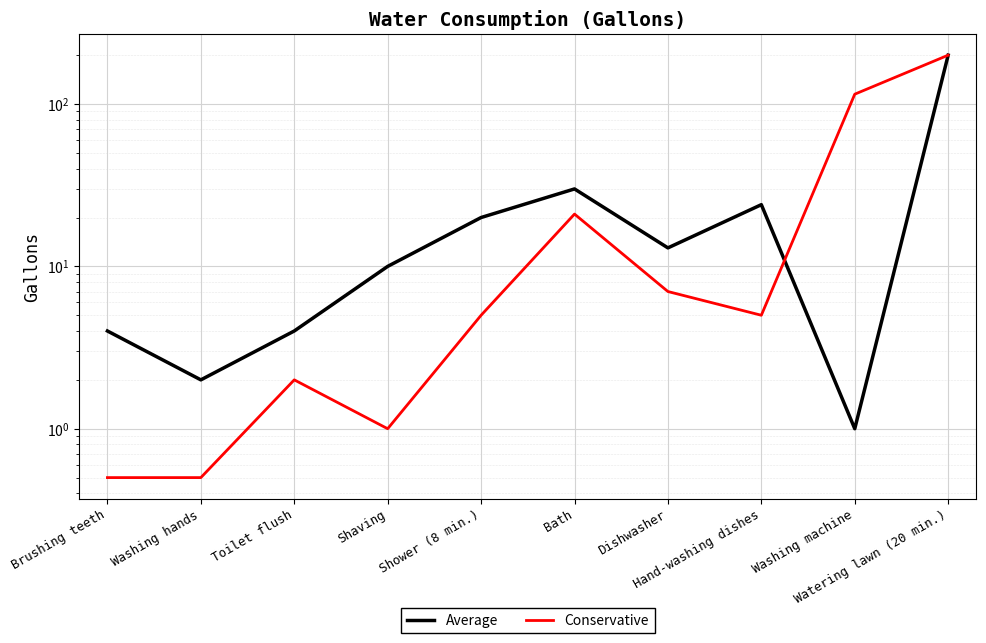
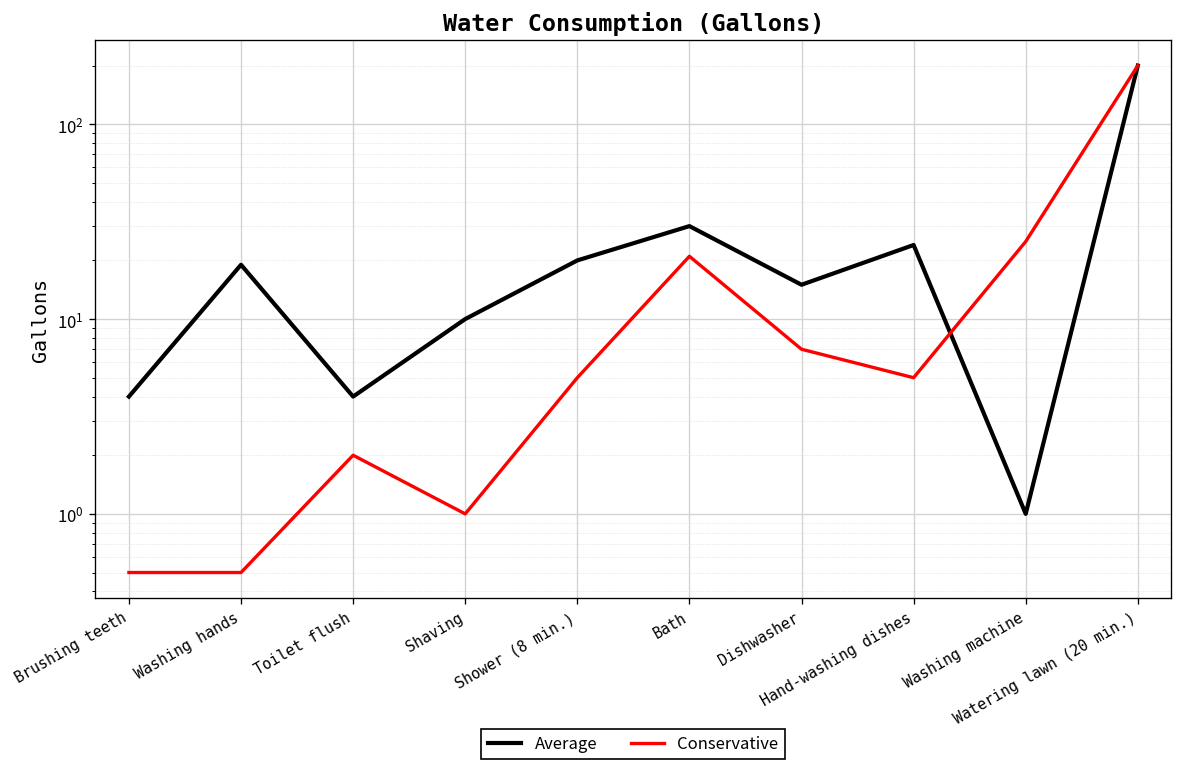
Average, Washing hands: 2 -> 19
Average, Dishwasher: 13 -> 15
Conservative, Washing machine: 120 -> 25
